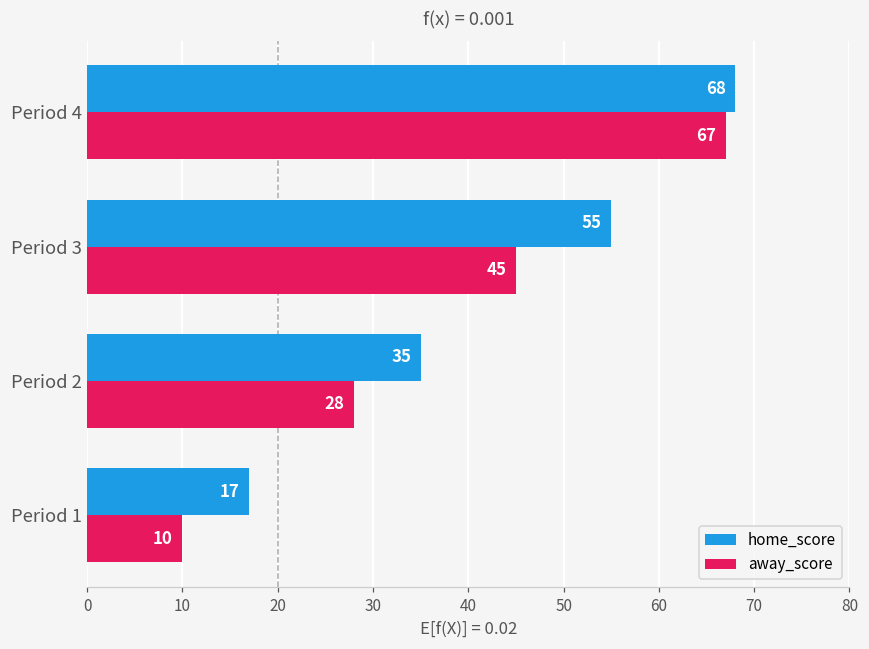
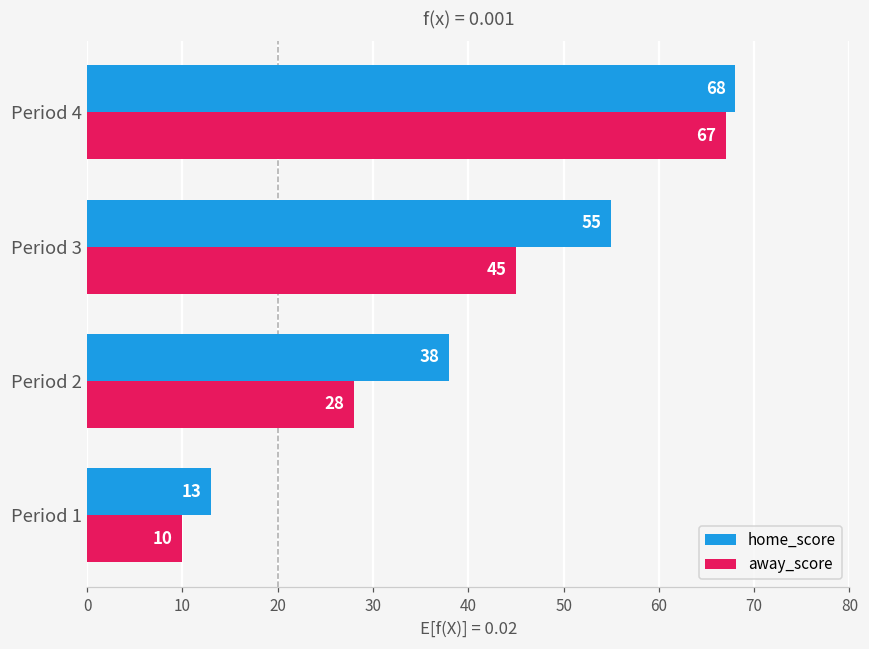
home_score, Period 2: 35 -> 38
home_score, Period 1: 17 -> 13
